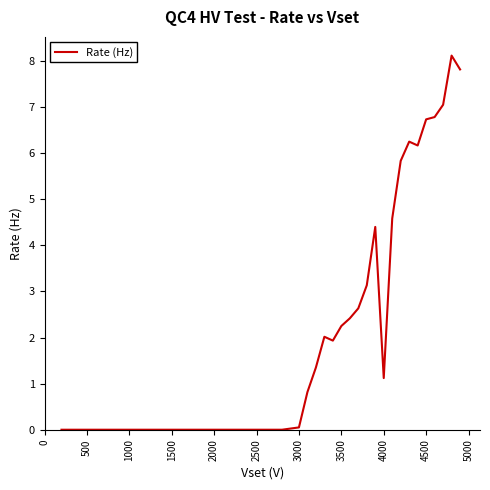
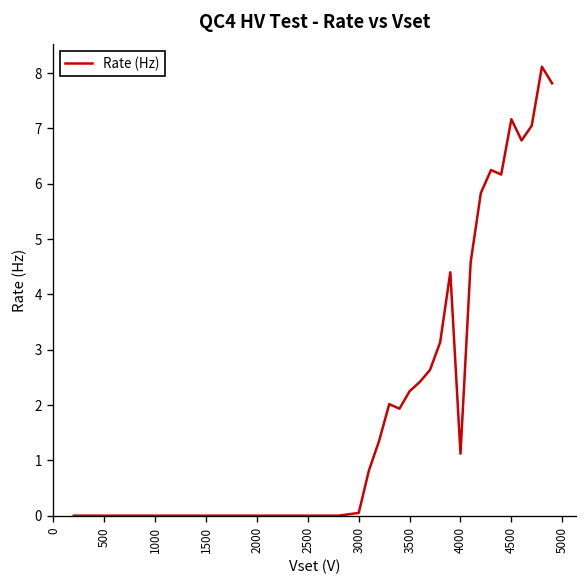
4500: 6.7 -> 7.2
